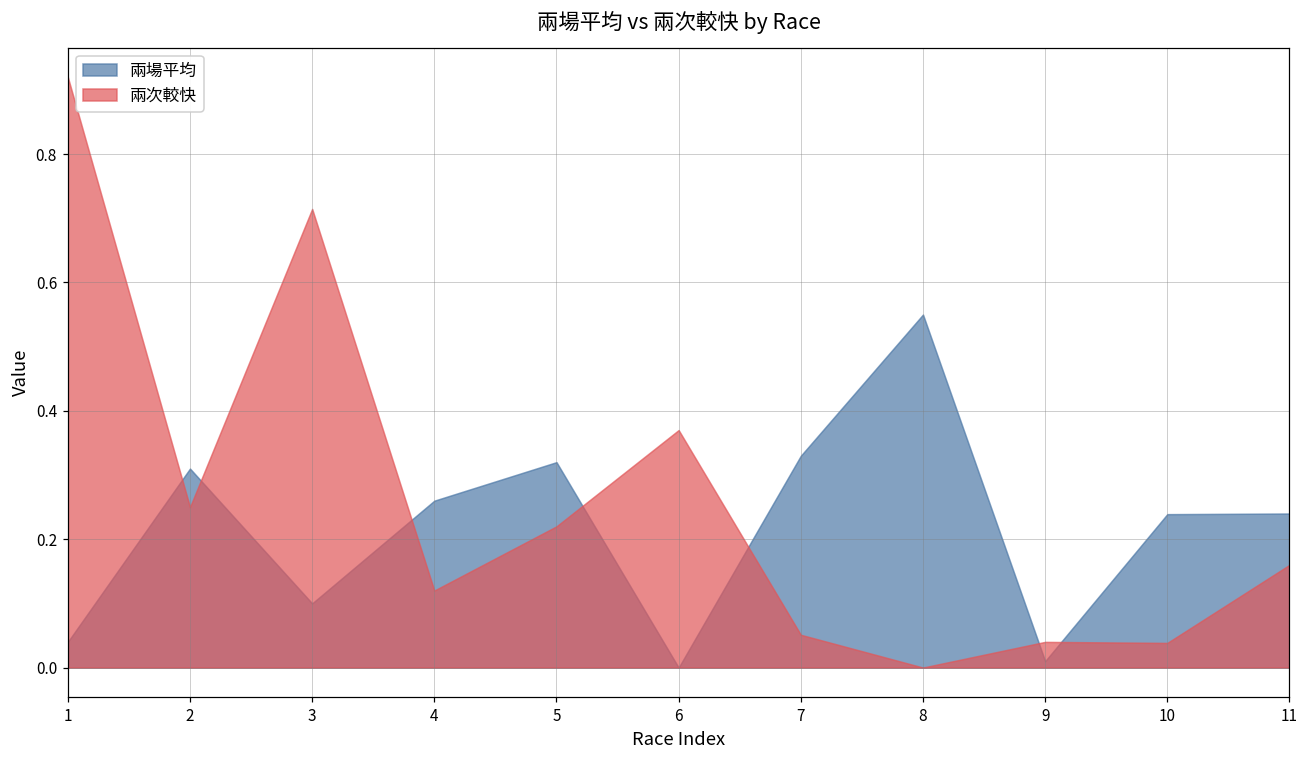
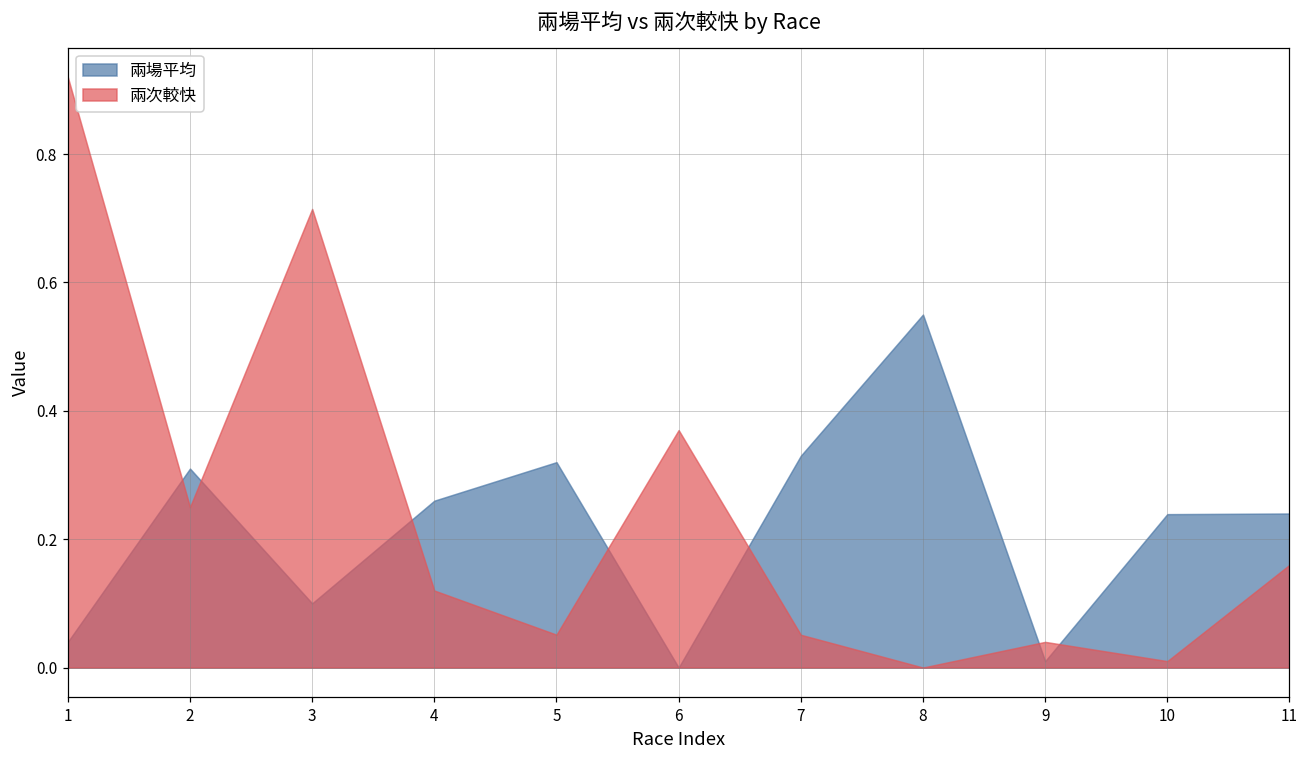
兩次較快, 5: 0.22 -> 0.05
兩次較快, 10: 0.04 -> 0.01
